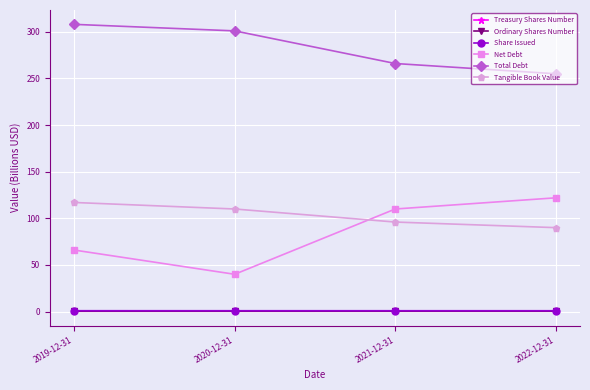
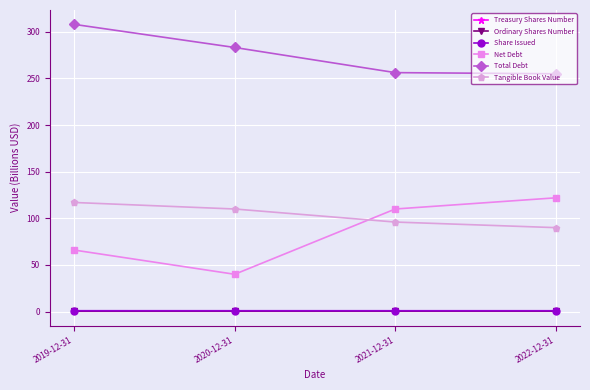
Total Debt, 2020-12-31: 300 -> 280
Total Debt, 2021-12-31: 270 -> 260
